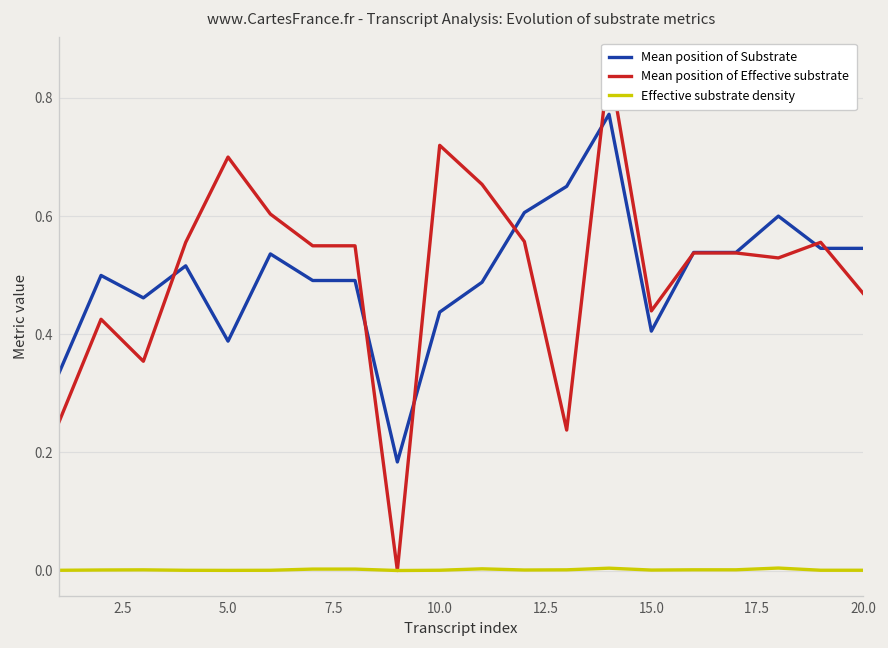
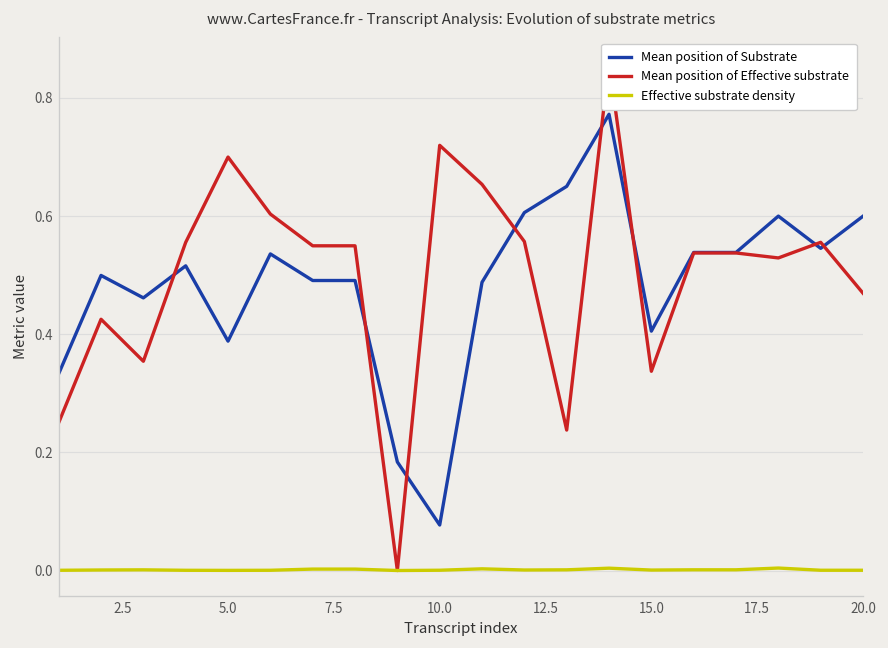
Mean position of Substrate, 10.0: 0.44 -> 0.08
Mean position of Effective substrate, 15.0: 0.44 -> 0.34
Mean position of Substrate, 20.0: 0.55 -> 0.60
